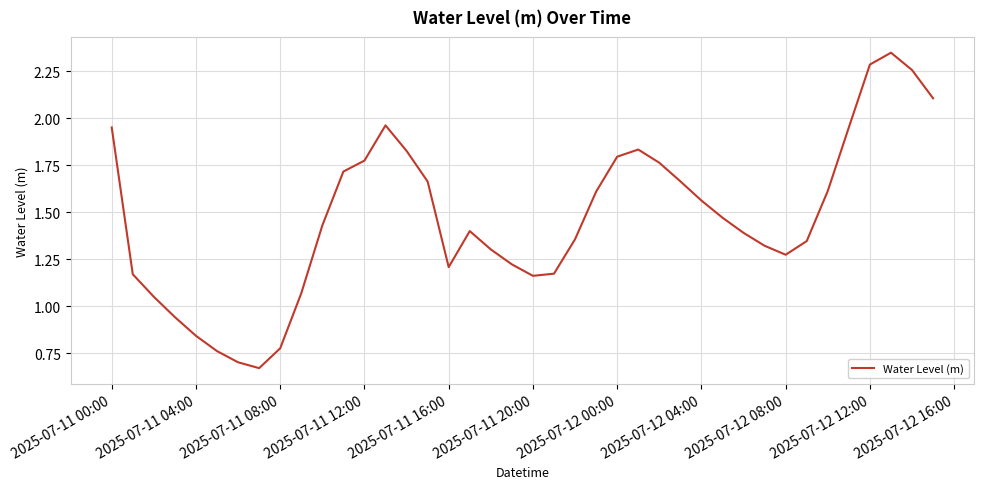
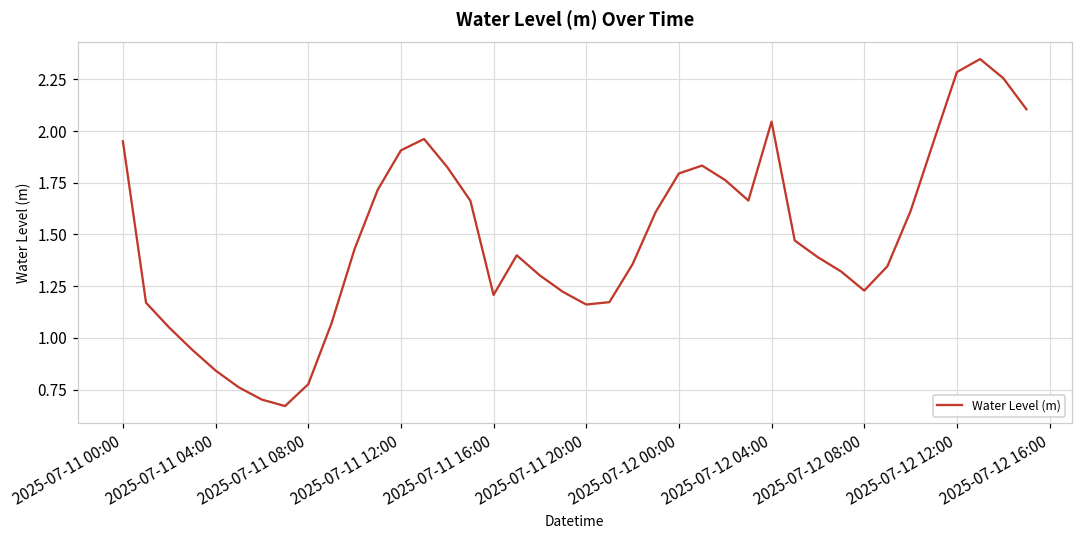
2025-07-11 12:00: 1.77 -> 1.91
2025-07-12 04:00: 1.56 -> 2.05
2025-07-12 08:00: 1.27 -> 1.23
